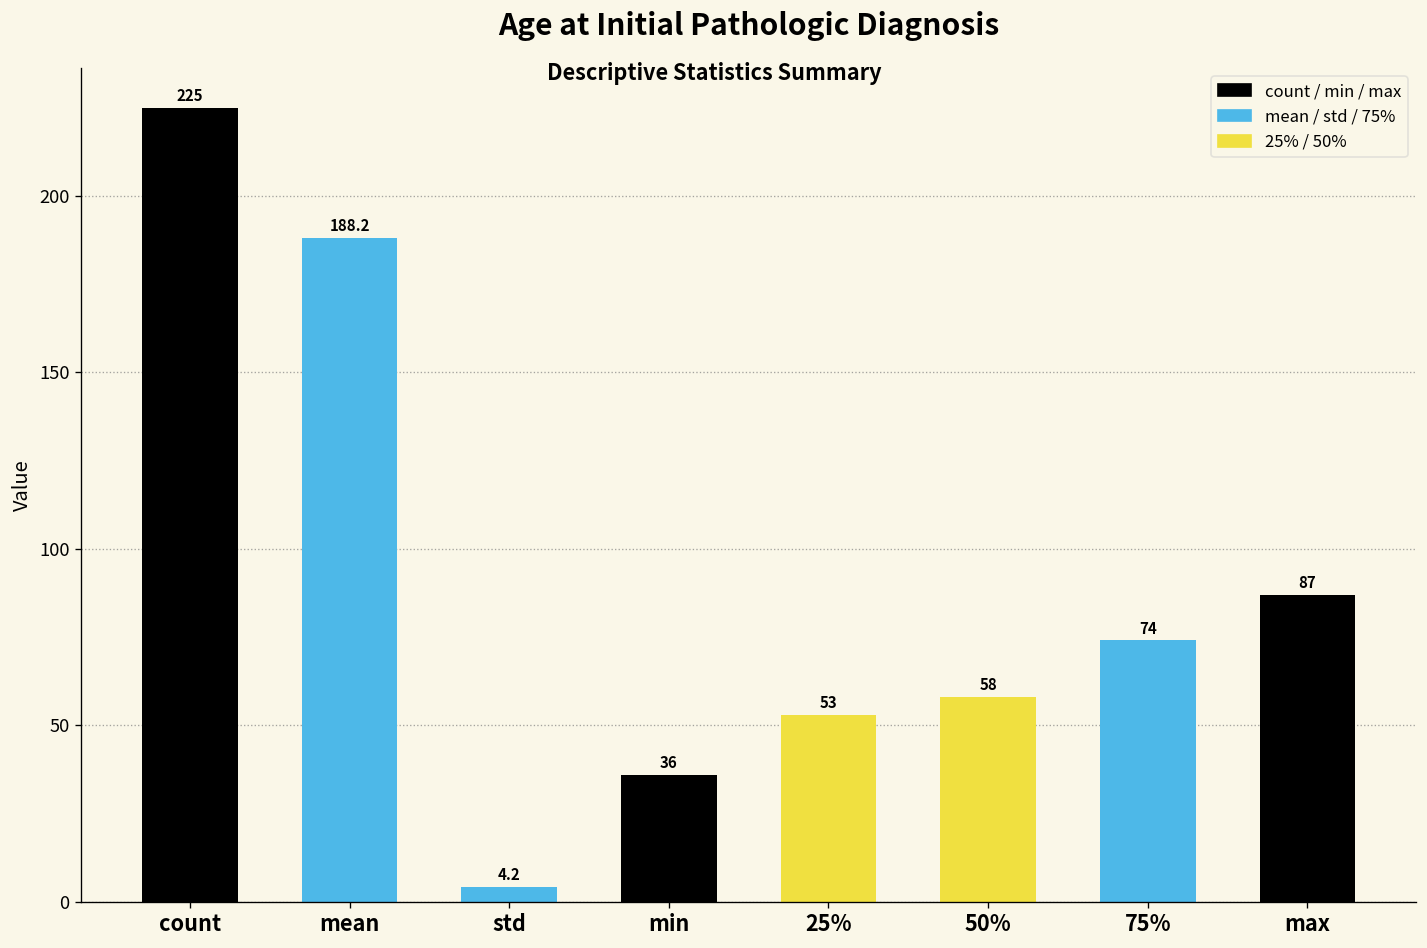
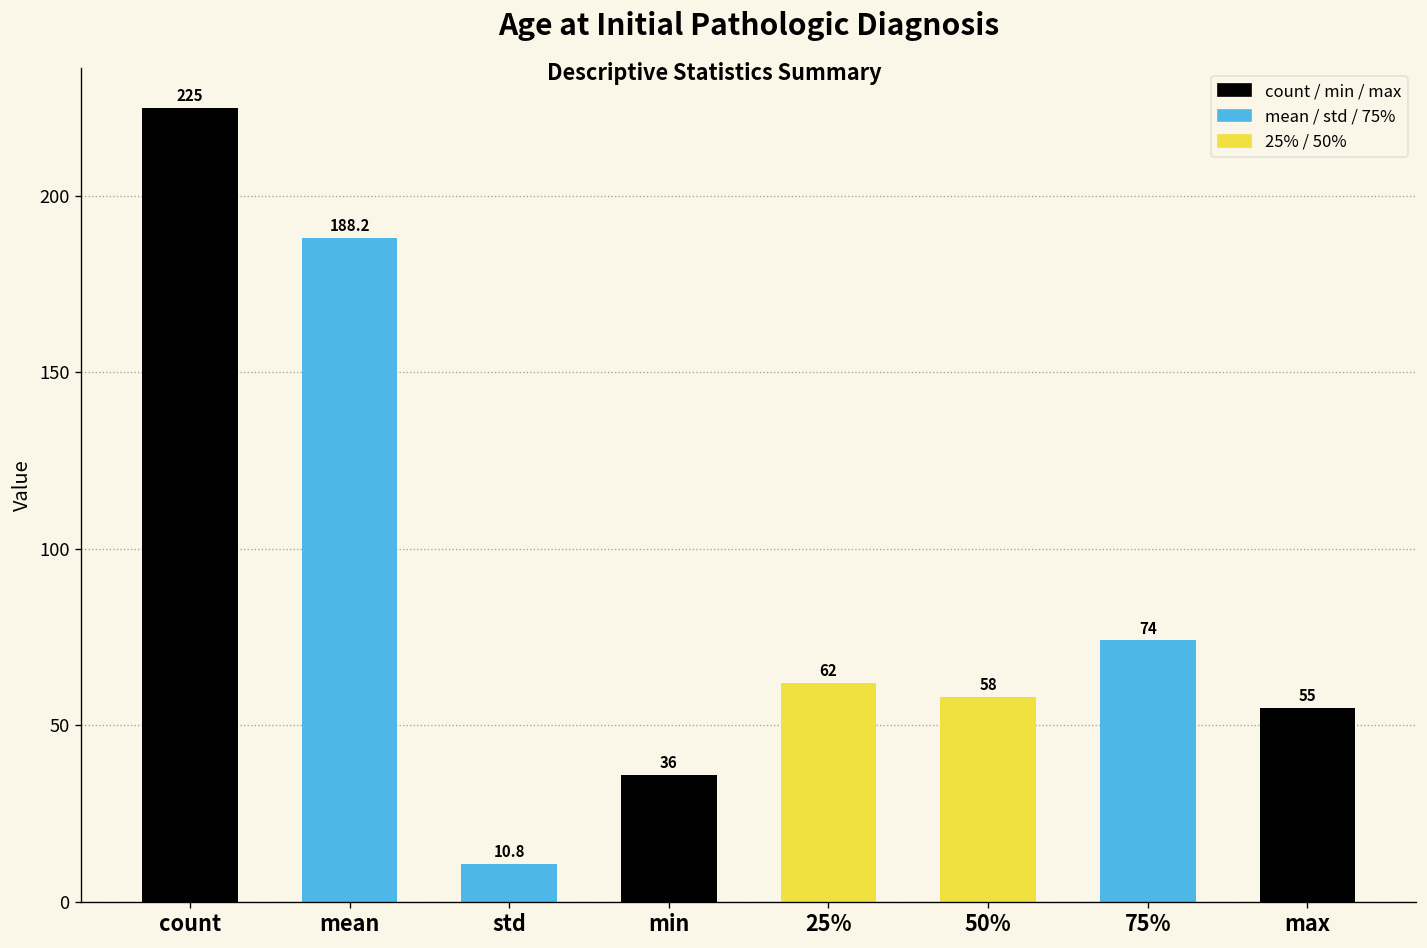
std: 4.2 -> 10.8
25%: 53 -> 62
max: 87 -> 55
